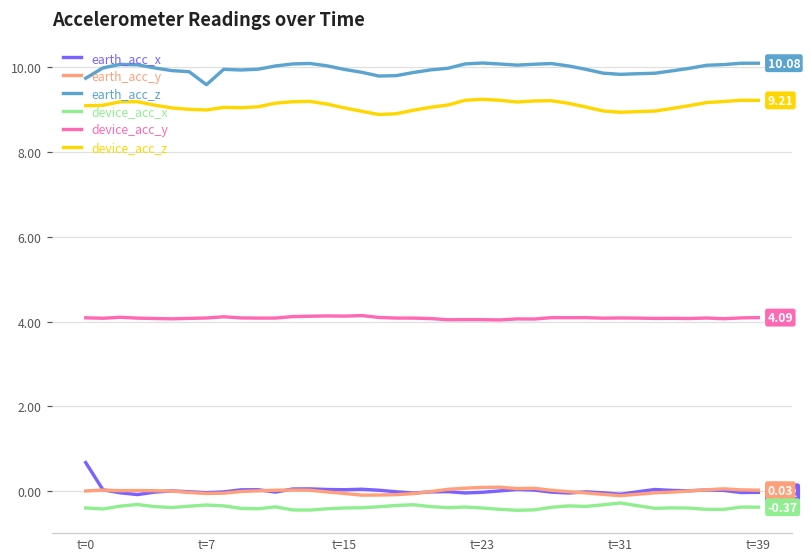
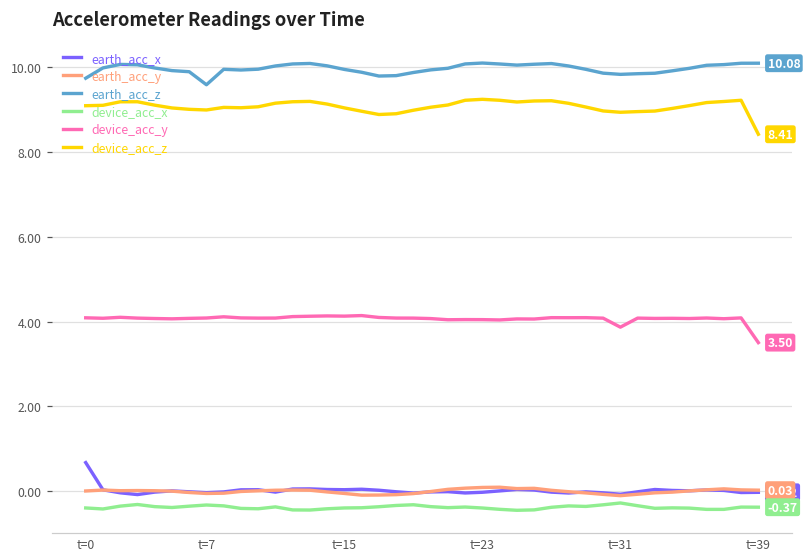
device_acc_y, t=31: 4.1 -> 3.9
device_acc_y, t=39: 4.09 -> 3.50
device_acc_z, t=39: 9.21 -> 8.41
